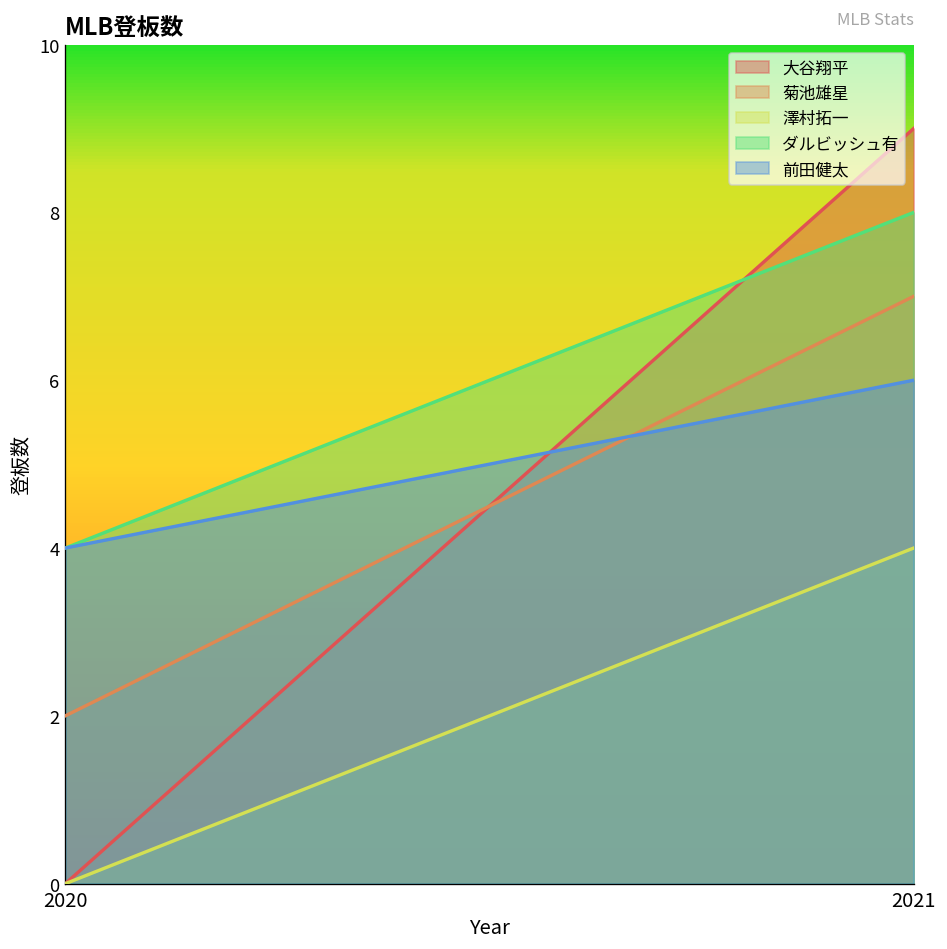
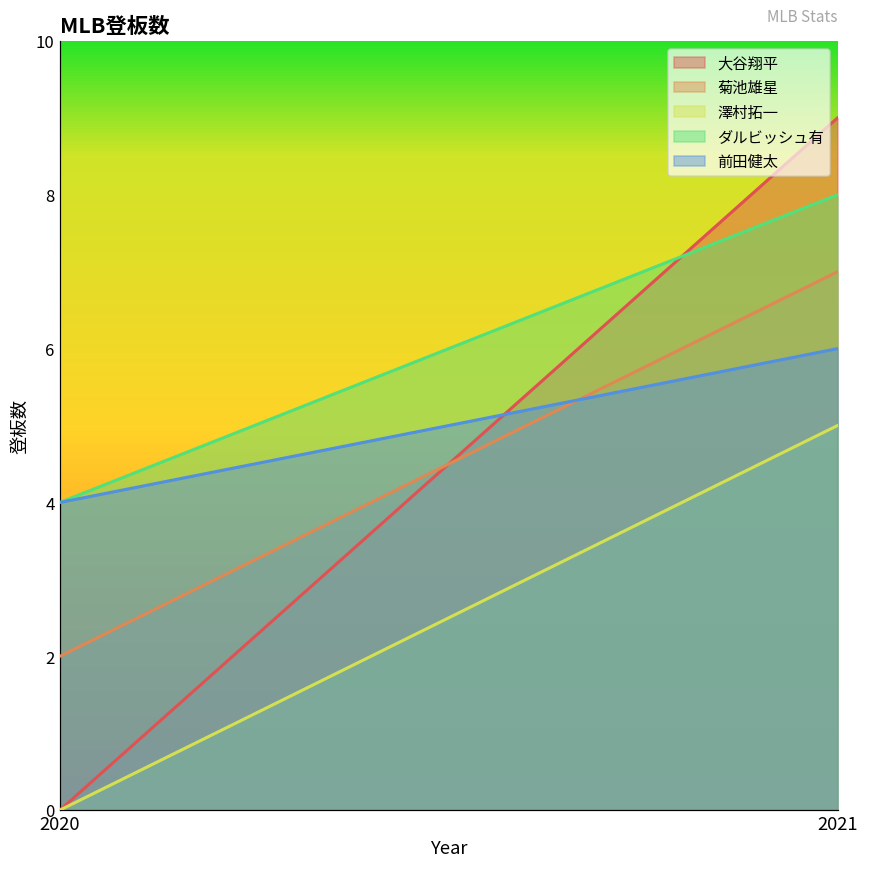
澤村拓一, 2021: 4 -> 5
